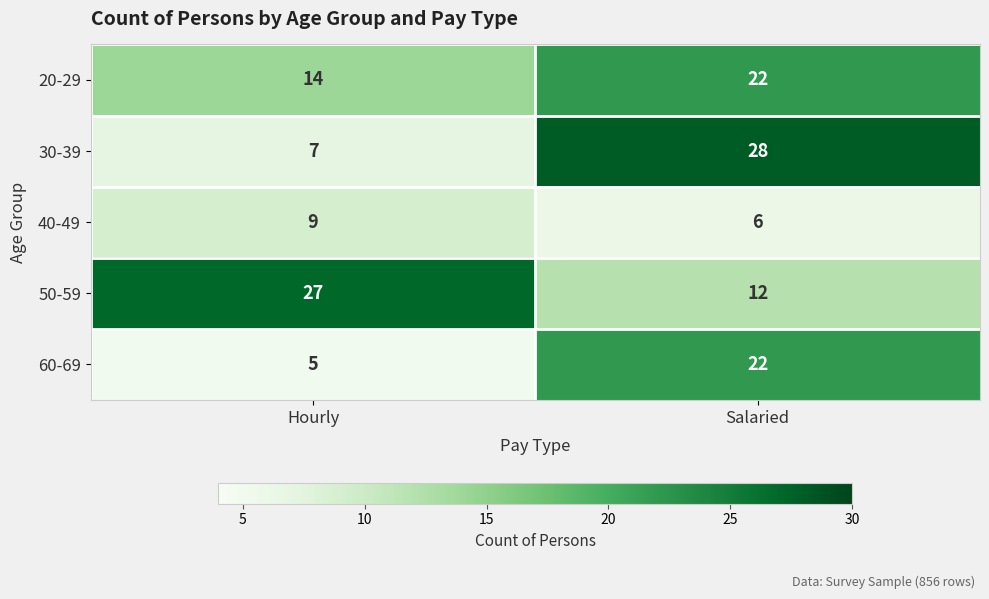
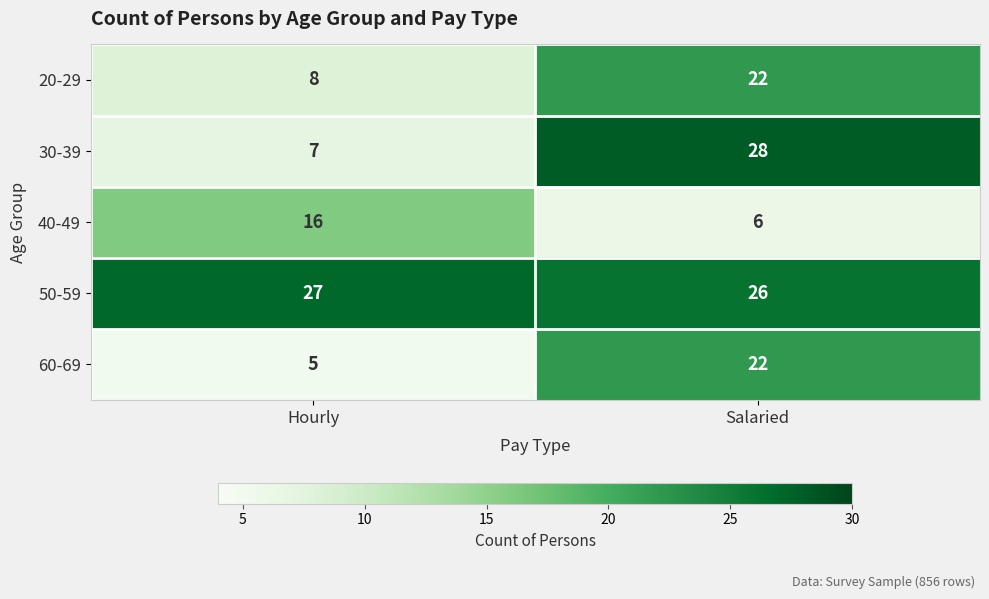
20-29, Hourly: 14 -> 8
40-49, Hourly: 9 -> 16
50-59, Salaried: 12 -> 26
